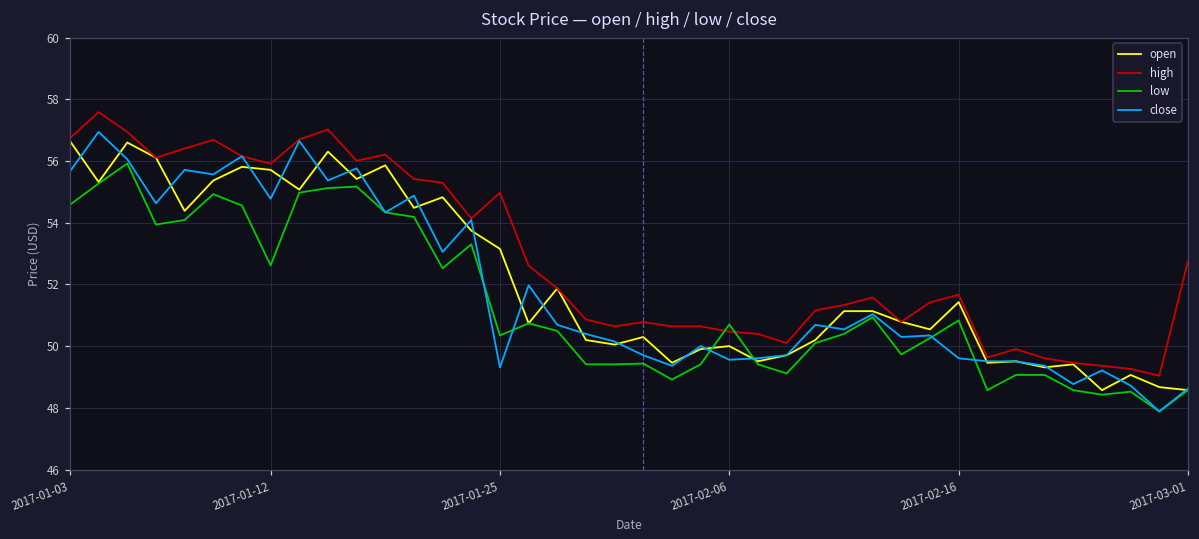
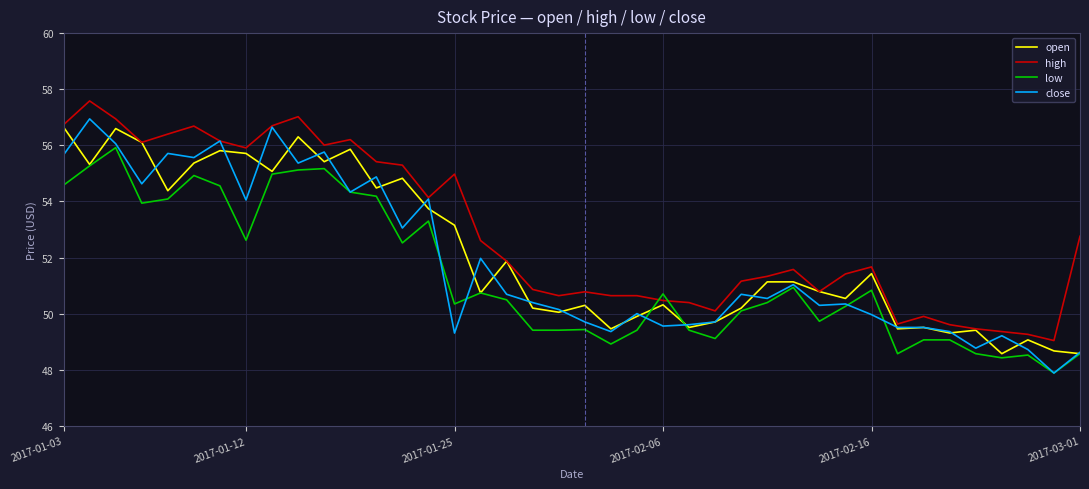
close, 2017-01-12: 54.8 -> 54.1
open, 2017-02-06: 50.0 -> 50.3
close, 2017-02-16: 49.6 -> 50.0
